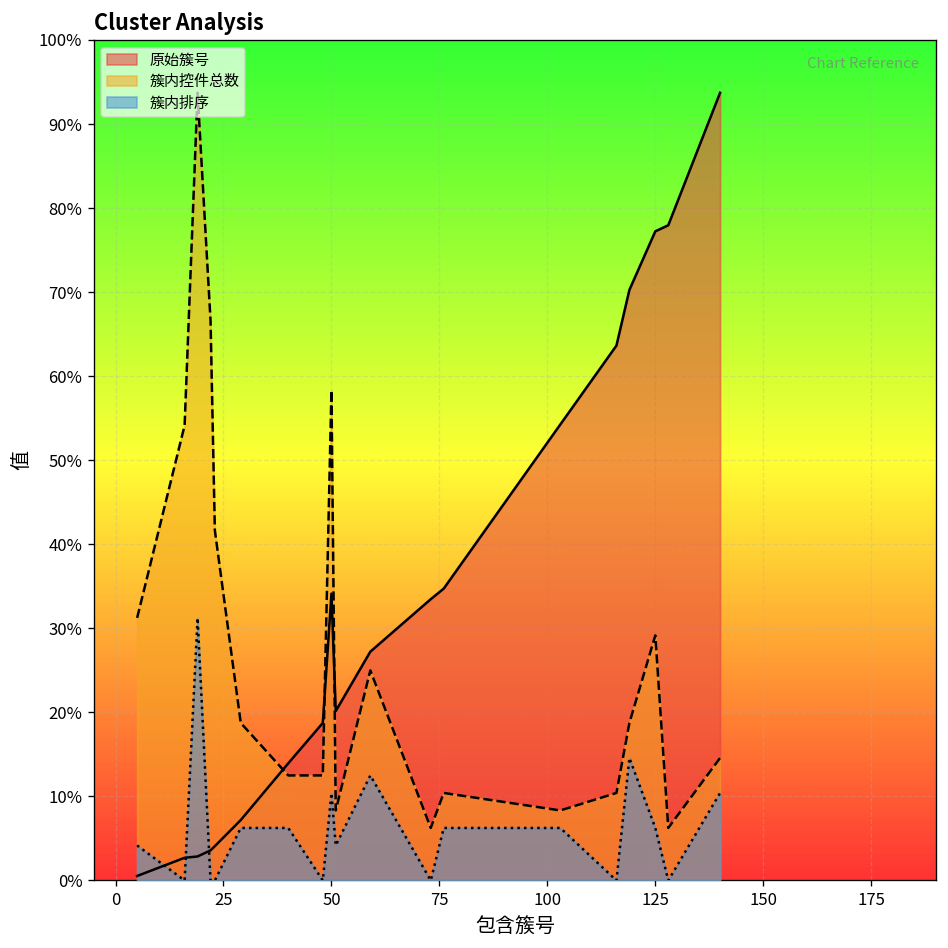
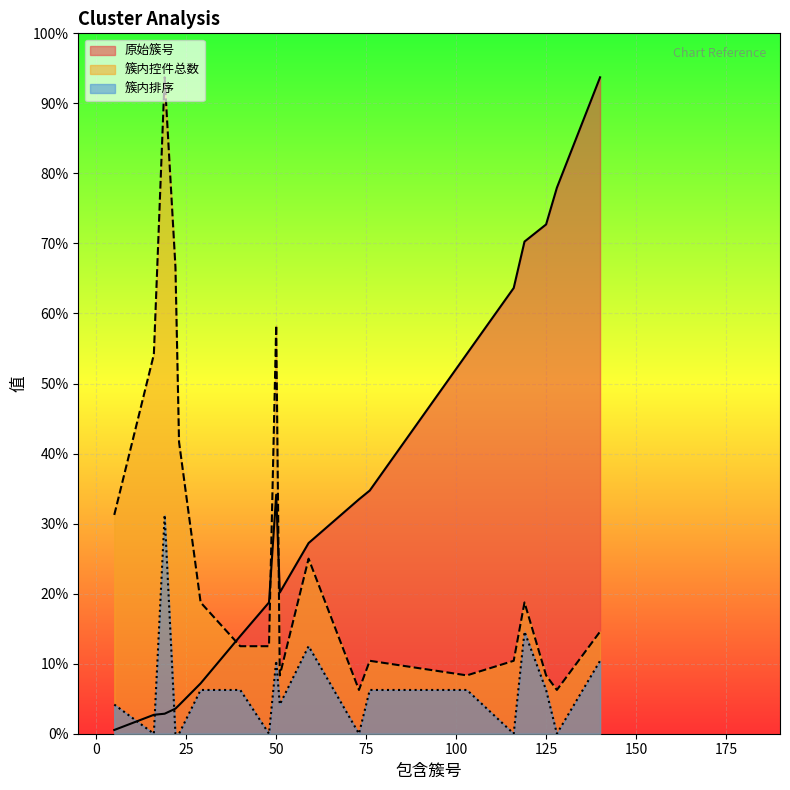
原始簇号, 125: 77% -> 73%
簇内控件总数, 125: 29% -> 8%
